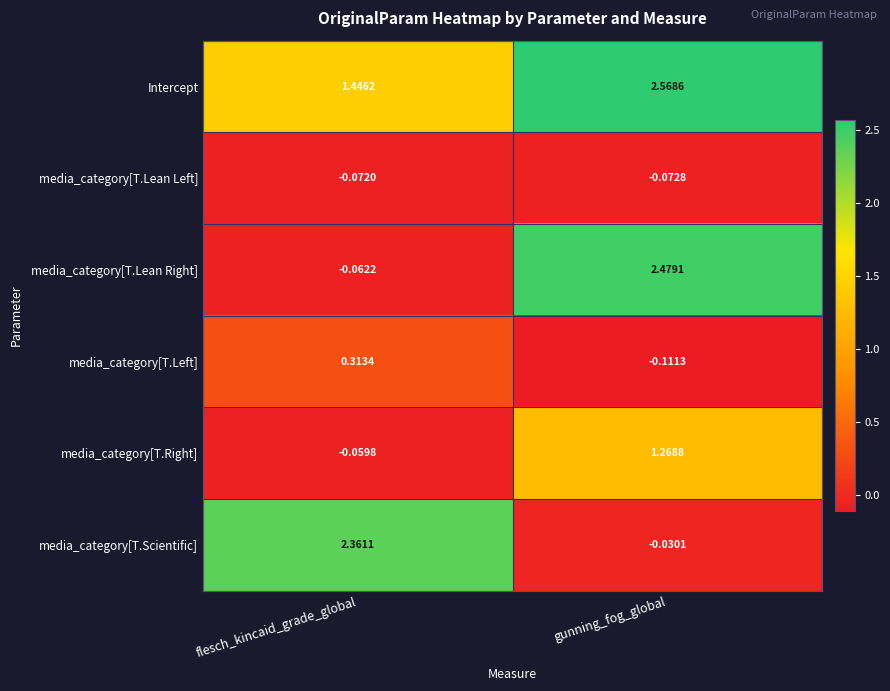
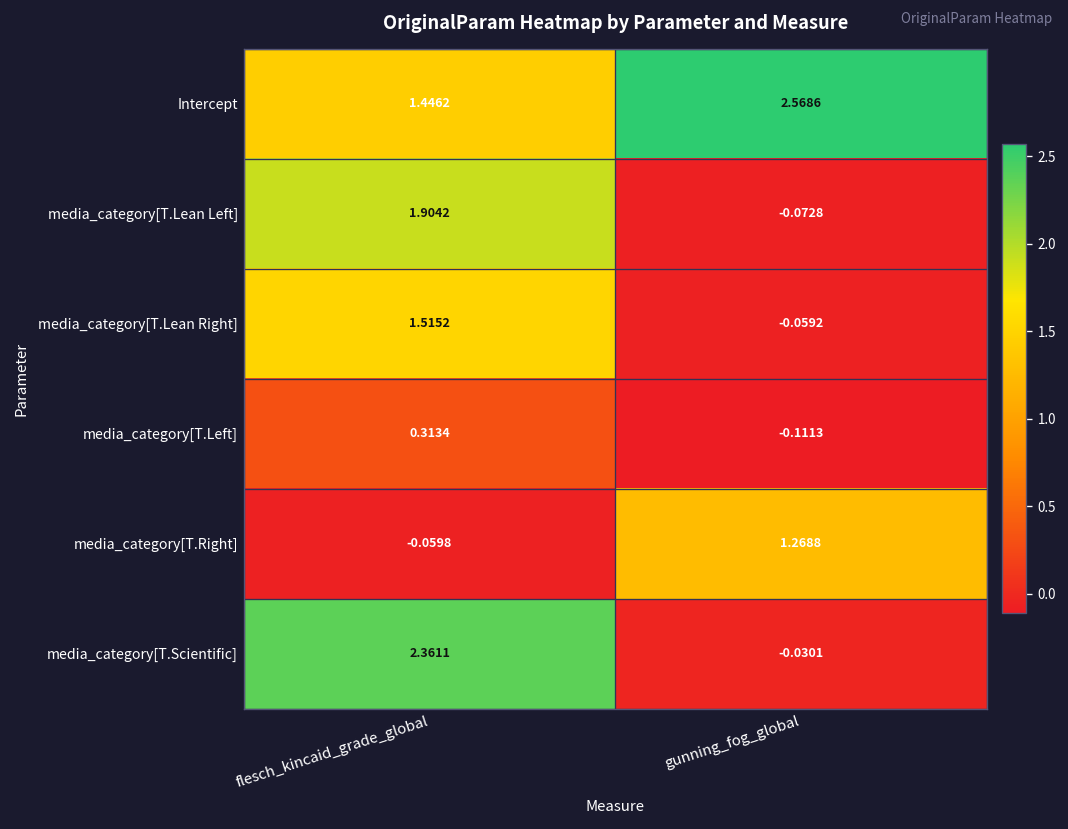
media_category[T.Lean Left], flesch_kincaid_grade_global: -0.0720 -> 1.9042
media_category[T.Lean Right], flesch_kincaid_grade_global: -0.0622 -> 1.5152
media_category[T.Lean Right], gunning_fog_global: 2.4791 -> -0.0592
